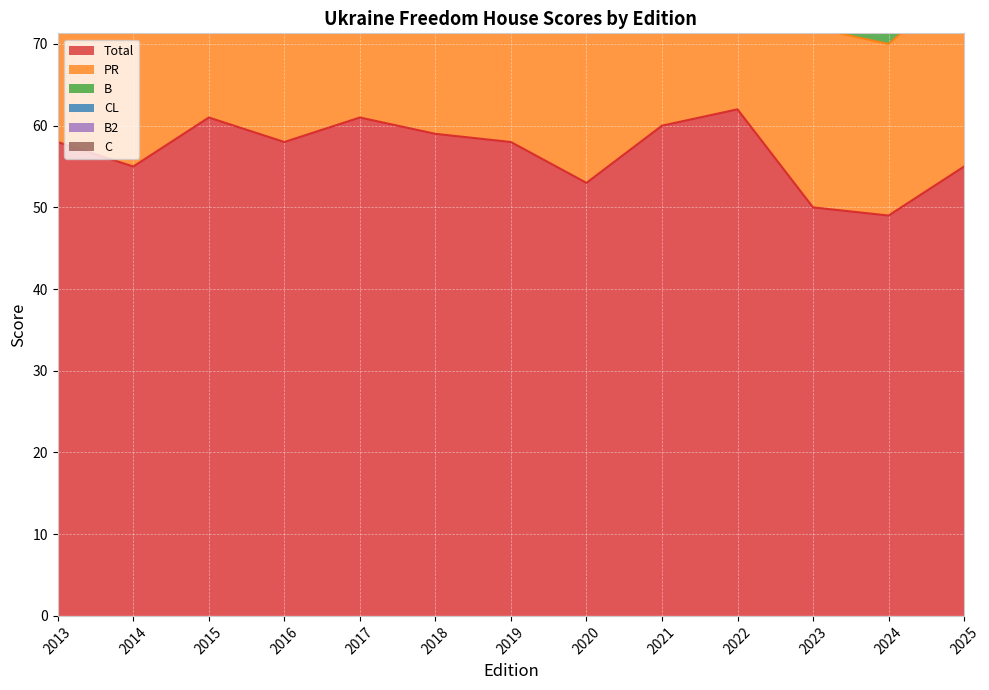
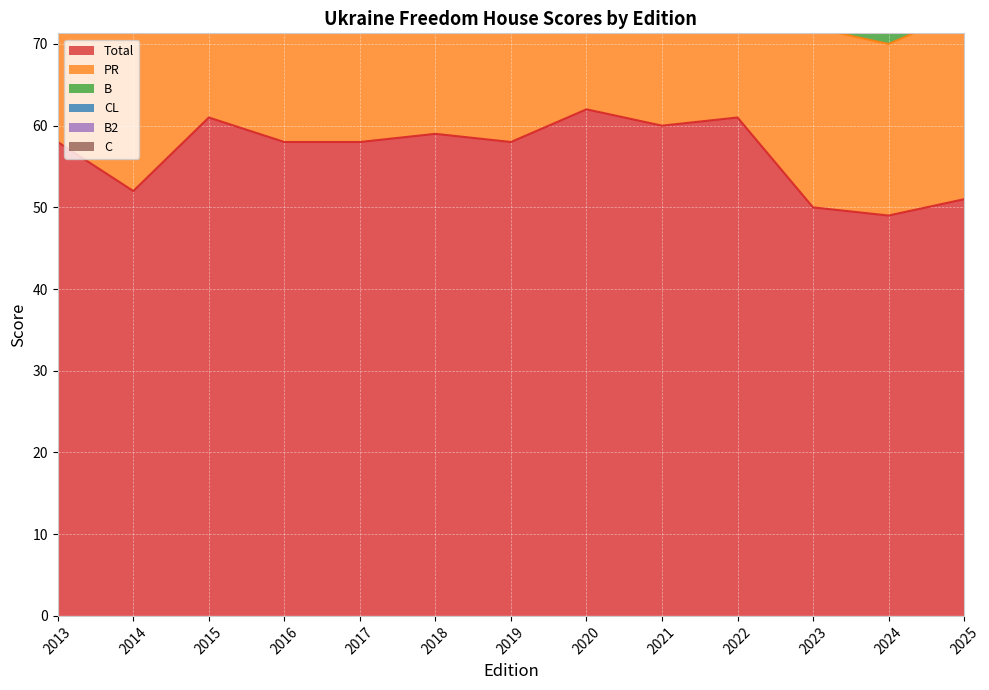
Total, 2014: 55 -> 52
Total, 2017: 61 -> 58
Total, 2020: 53 -> 62
Total, 2022: 62 -> 61
Total, 2025: 55 -> 51
